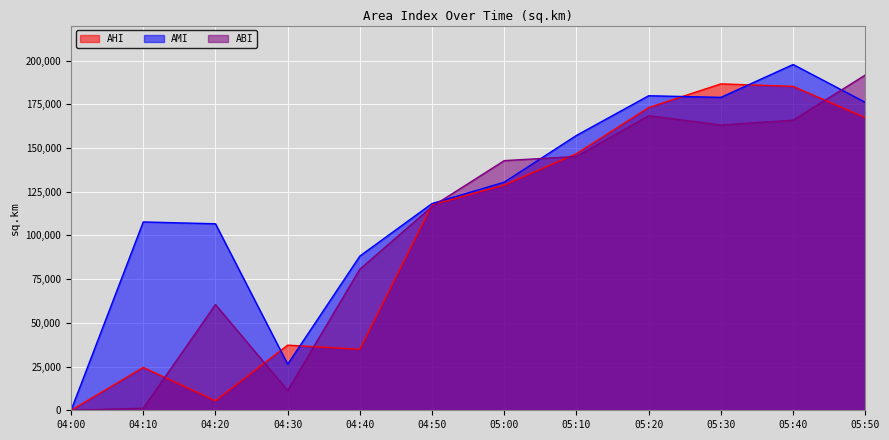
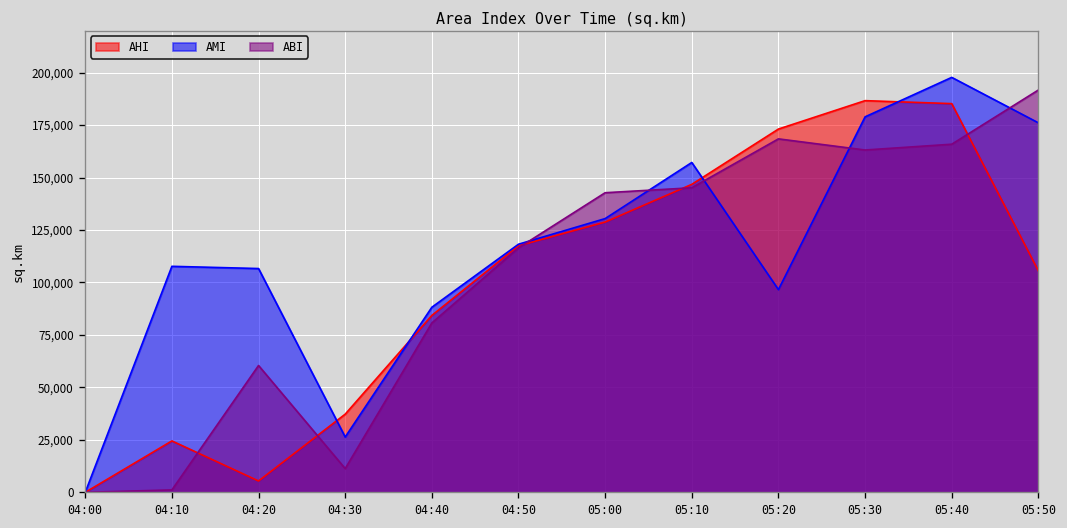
AHI, 04:40: 35,000 -> 84,000
AMI, 05:20: 180,000 -> 97,000
AHI, 05:50: 167,000 -> 106,000
